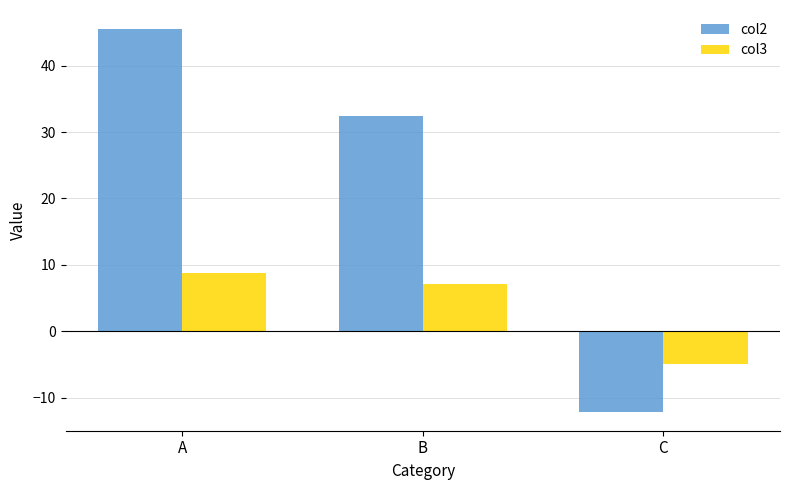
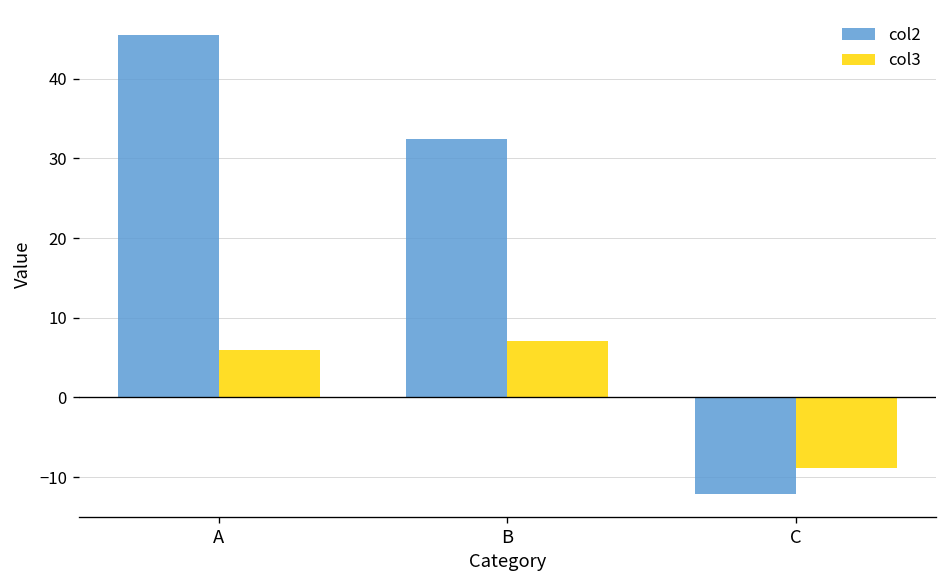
col3, A: 9 -> 6
col3, C: -5 -> -9
